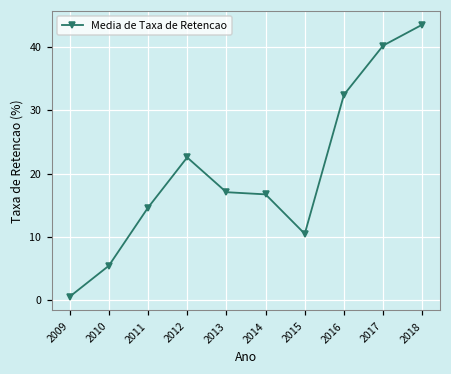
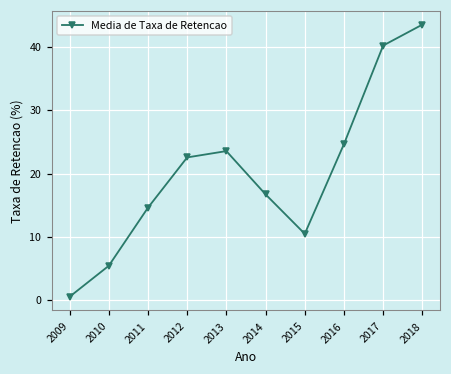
2013: 17 -> 24
2016: 32 -> 25
